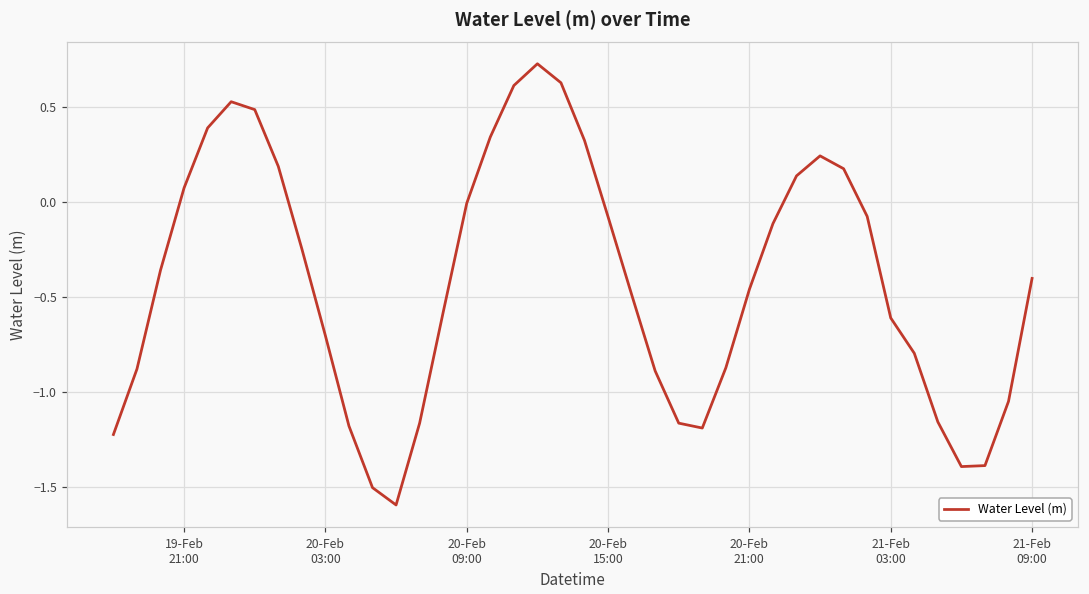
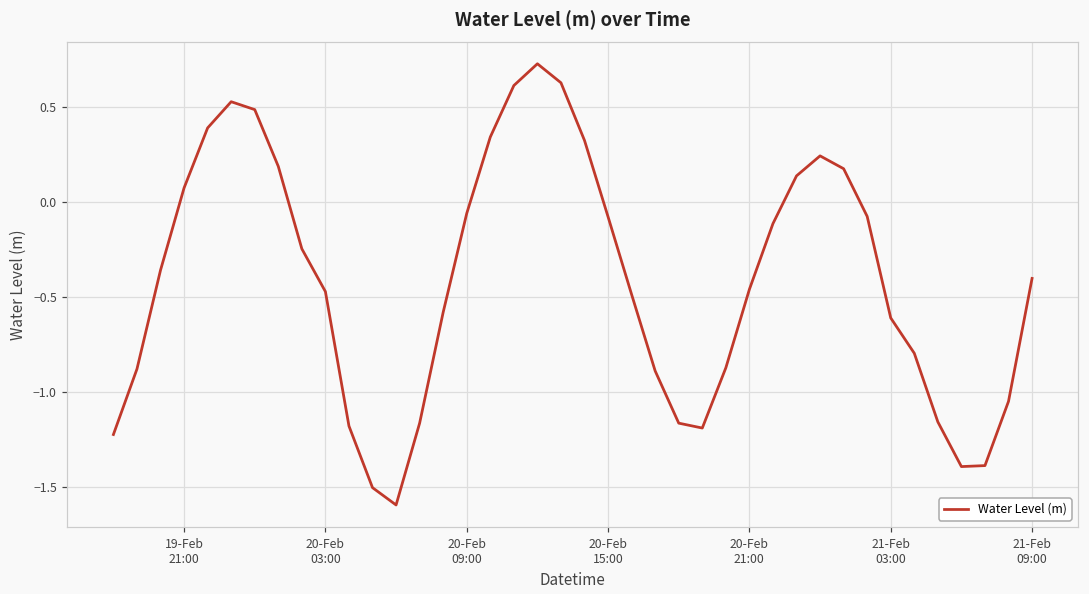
20-Feb 03:00: -0.70 -> -0.47
20-Feb 09:00: -0.01 -> -0.06
